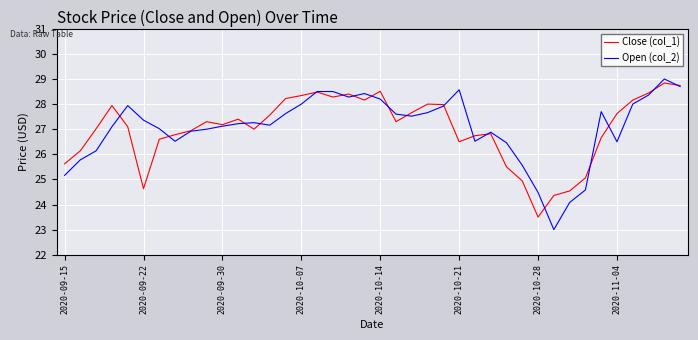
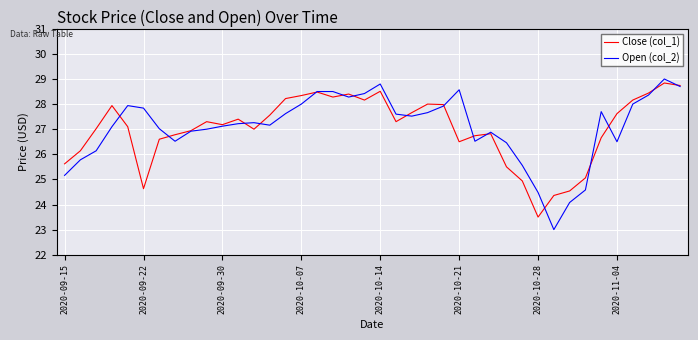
Open (col_2), 2020-09-22: 27.4 -> 27.8
Open (col_2), 2020-10-14: 28.2 -> 28.8
